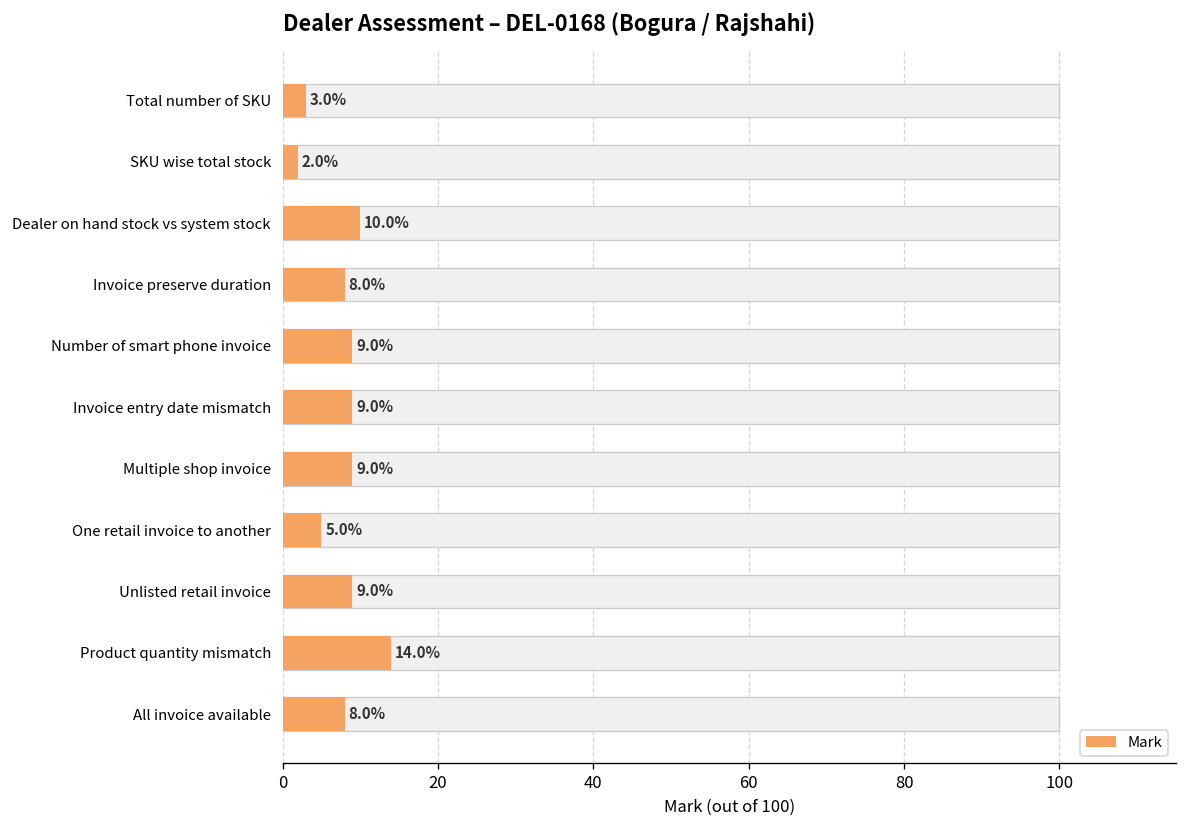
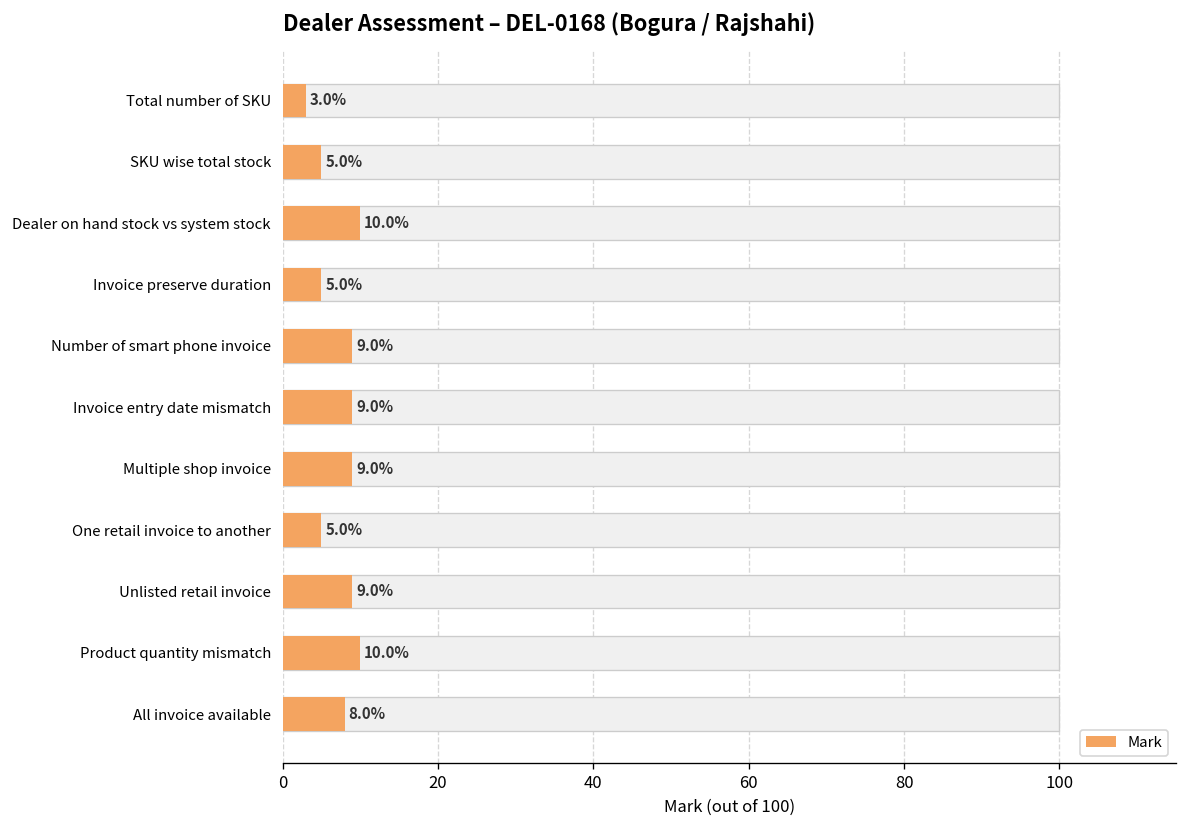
Mark, SKU wise total stock: 2.0% -> 5.0%
Mark, Invoice preserve duration: 8.0% -> 5.0%
Mark, Product quantity mismatch: 14.0% -> 10.0%
